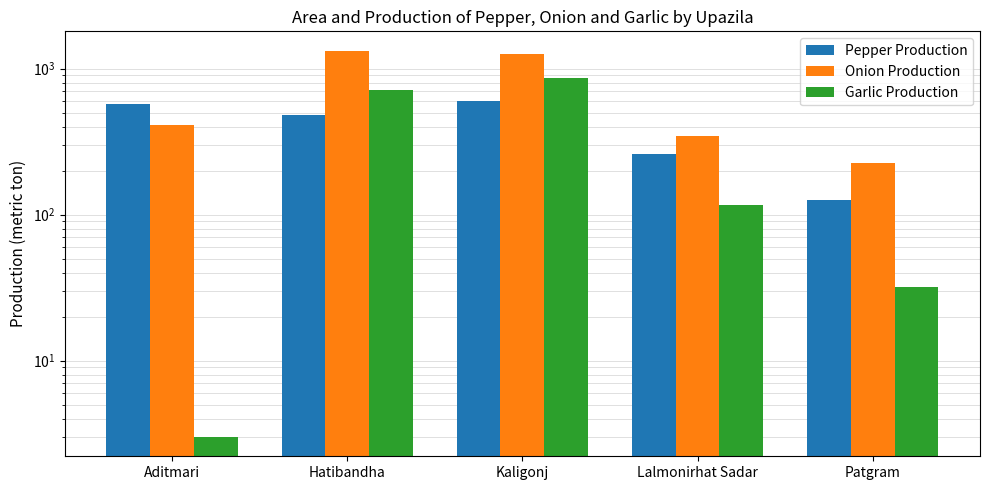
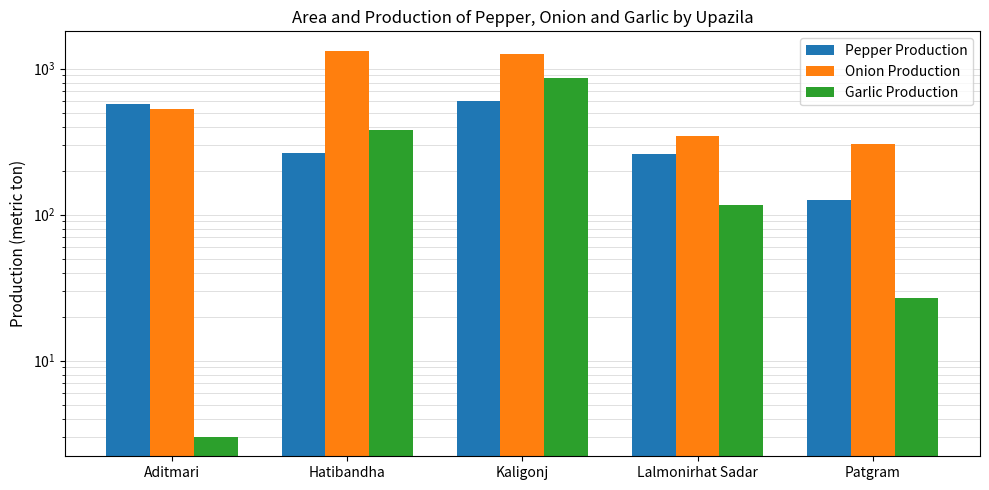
Onion Production, Aditmari: 410 -> 530
Pepper Production, Hatibandha: 480 -> 260
Garlic Production, Hatibandha: 700 -> 380
Onion Production, Patgram: 230 -> 310
Garlic Production, Patgram: 32 -> 27
